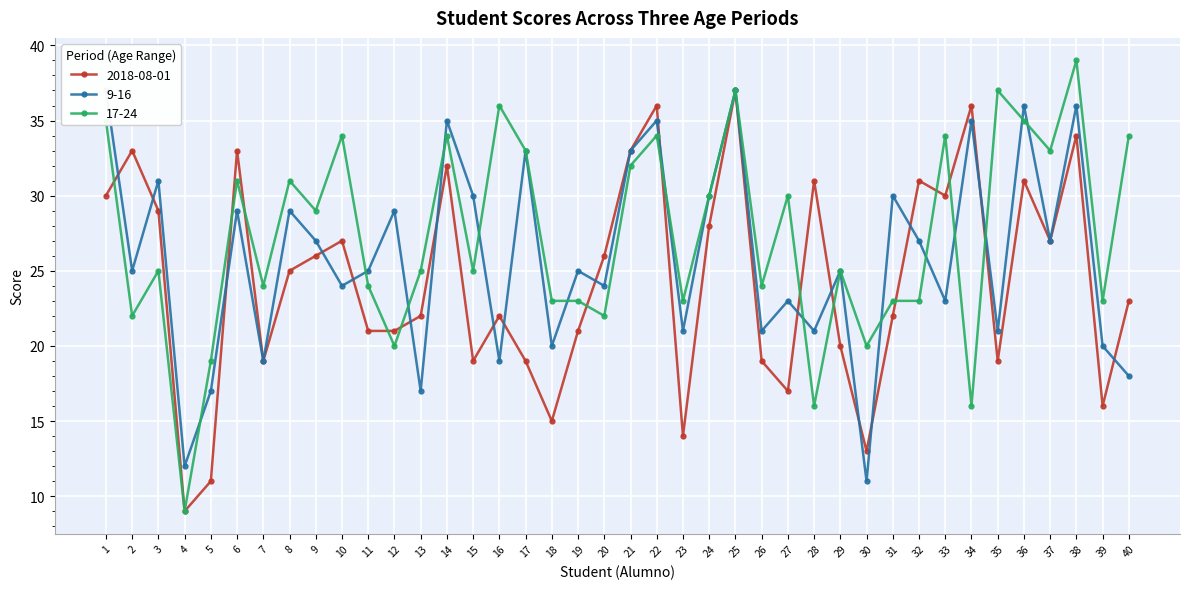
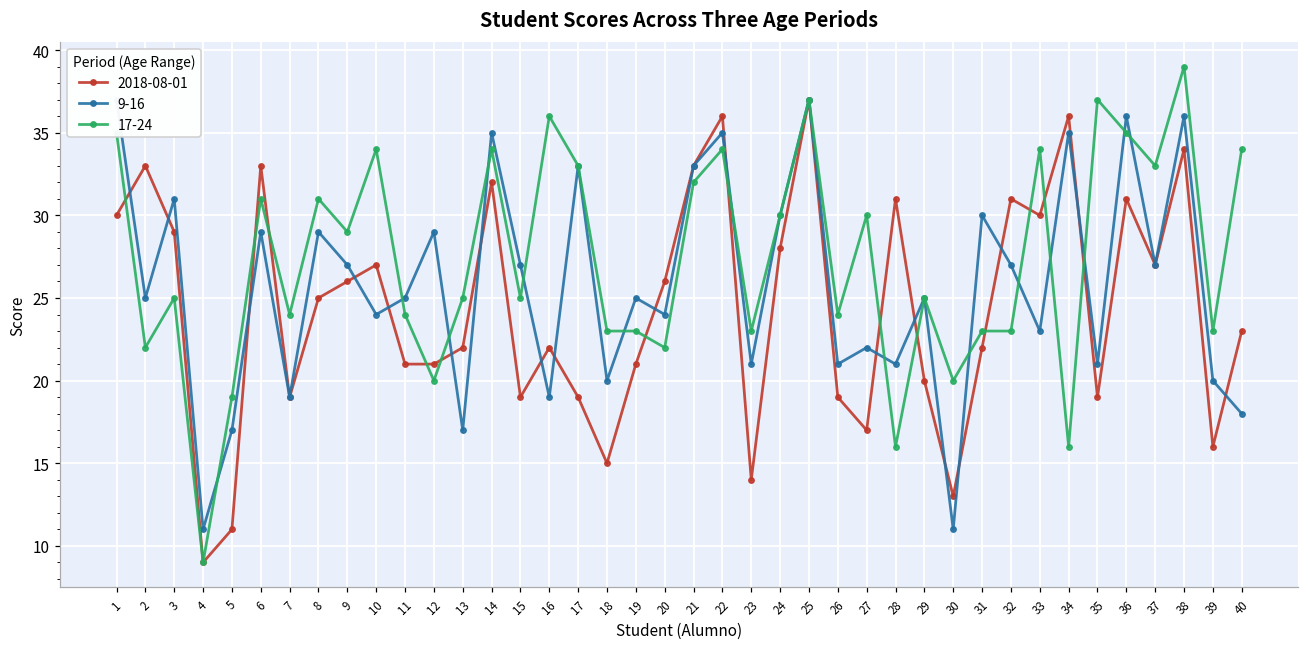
9-16, 4: 12 -> 11
9-16, 15: 30 -> 27
9-16, 27: 23 -> 22
